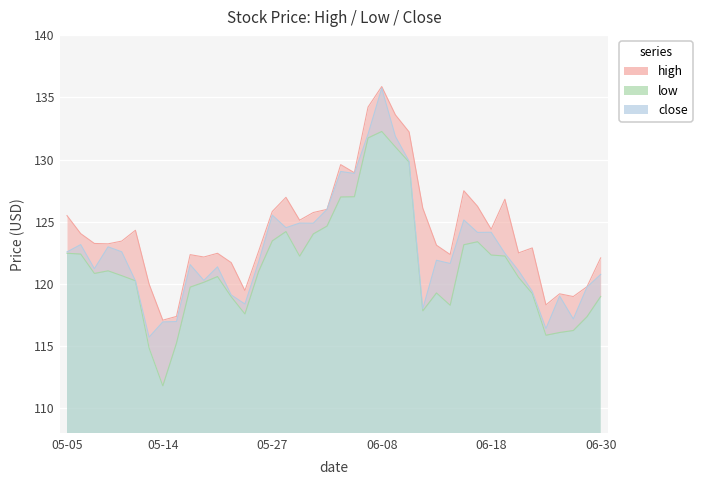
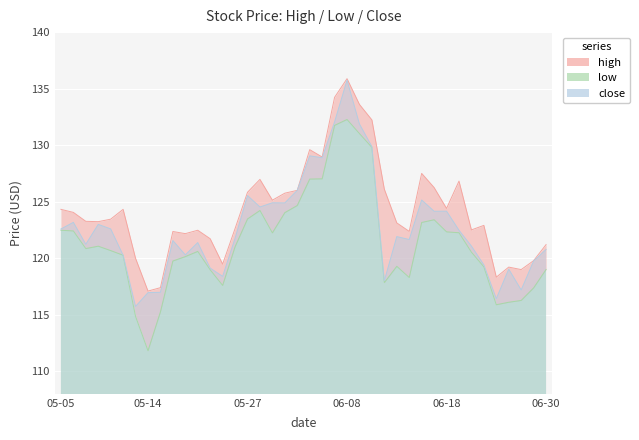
high, 05-05: 125.5 -> 124.3
high, 06-30: 122.1 -> 121.2
